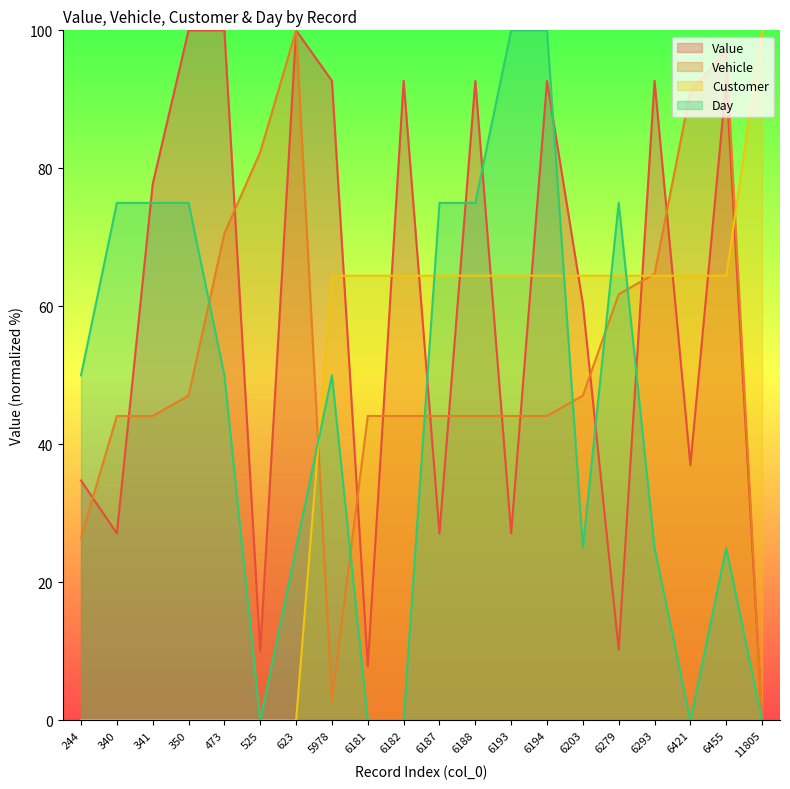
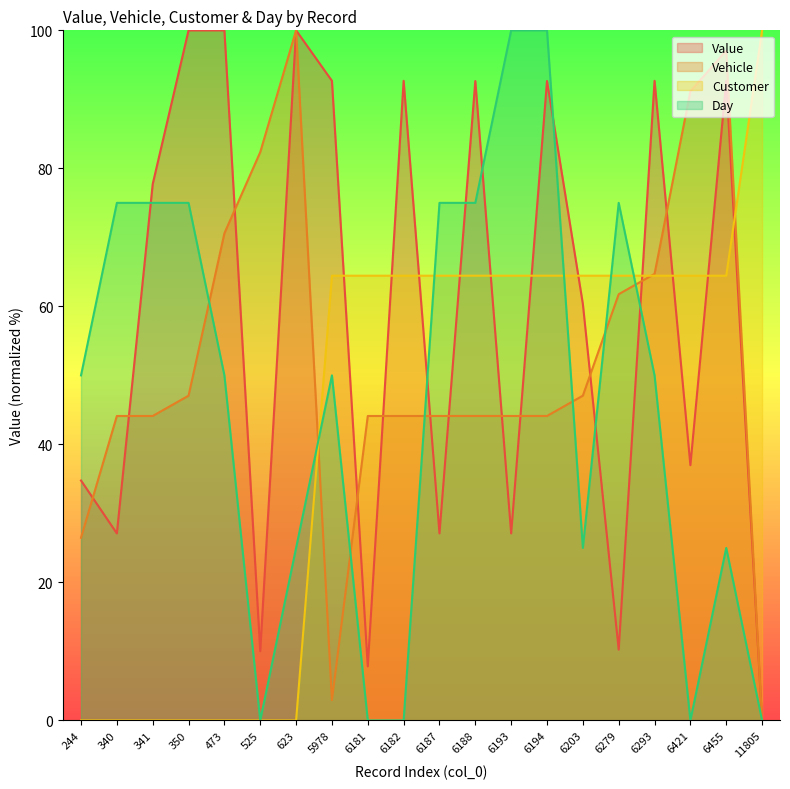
Day, 6293: 25 -> 50
